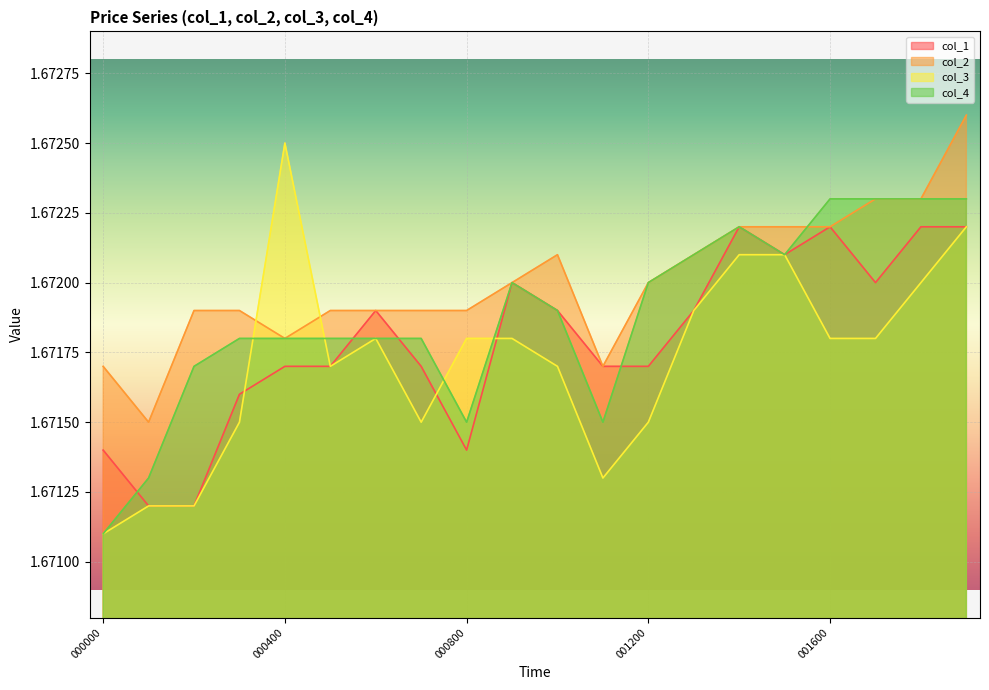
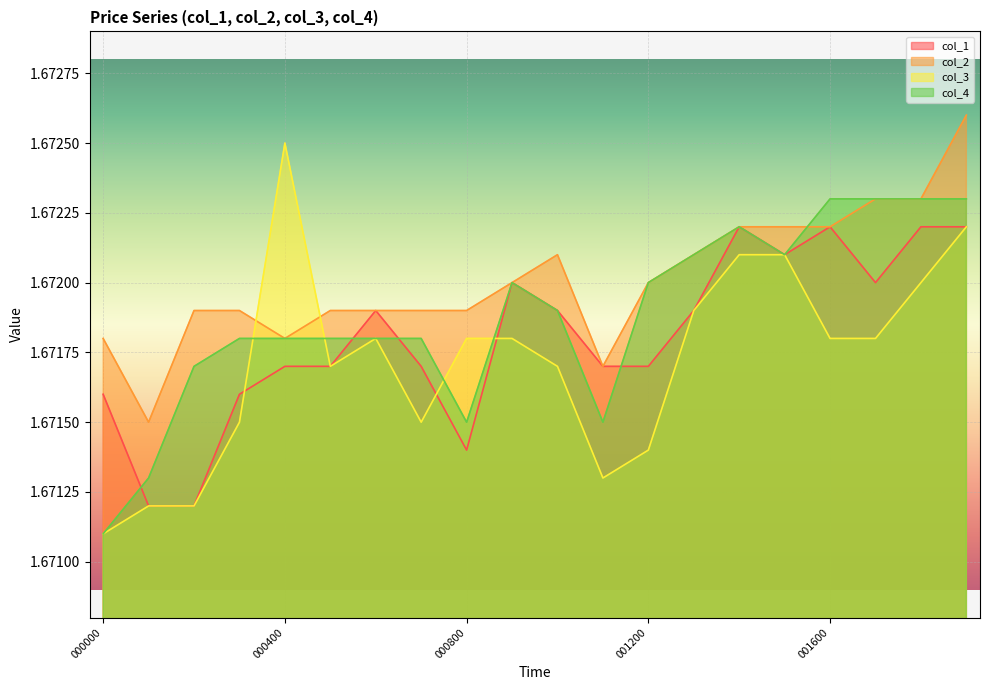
col_1, 000000: 1.6714 -> 1.6716
col_2, 000000: 1.6717 -> 1.6718
col_3, 001200: 1.6715 -> 1.6714
